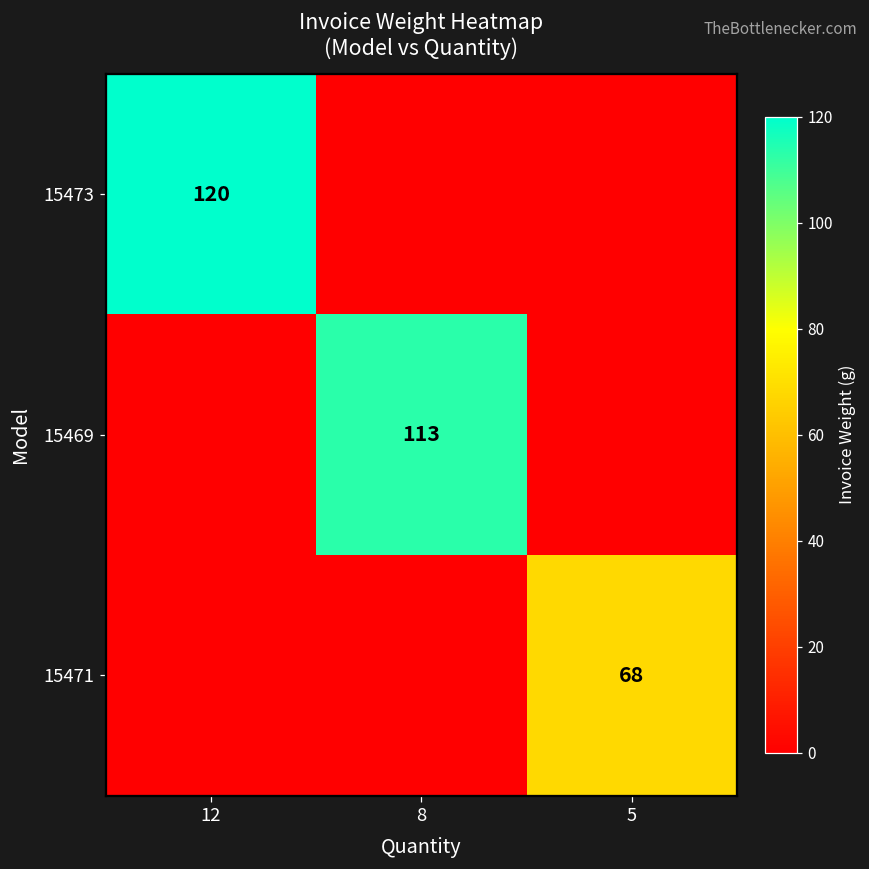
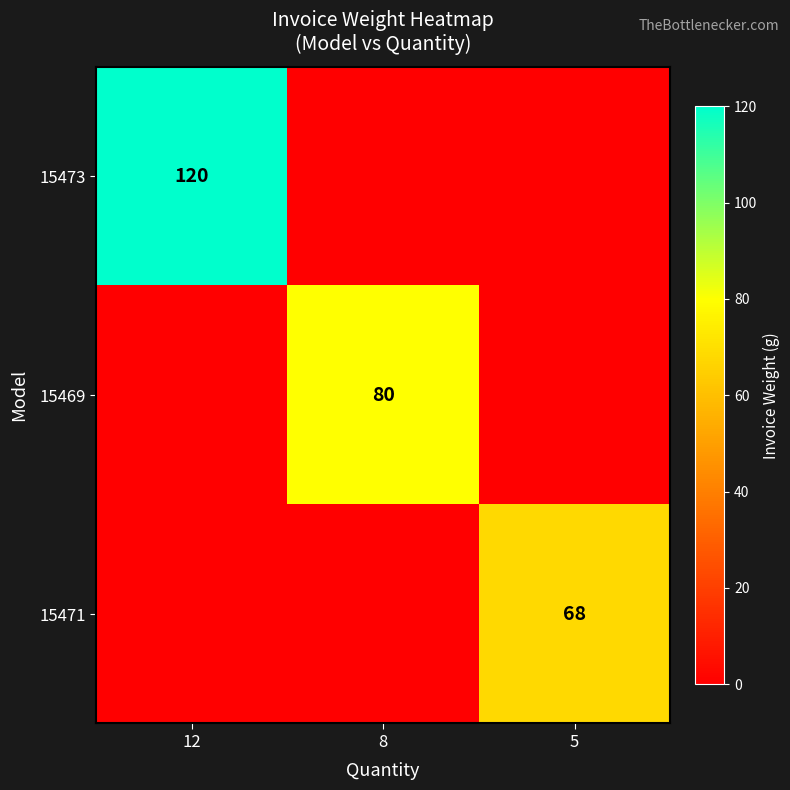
15469, 8: 113 -> 80
